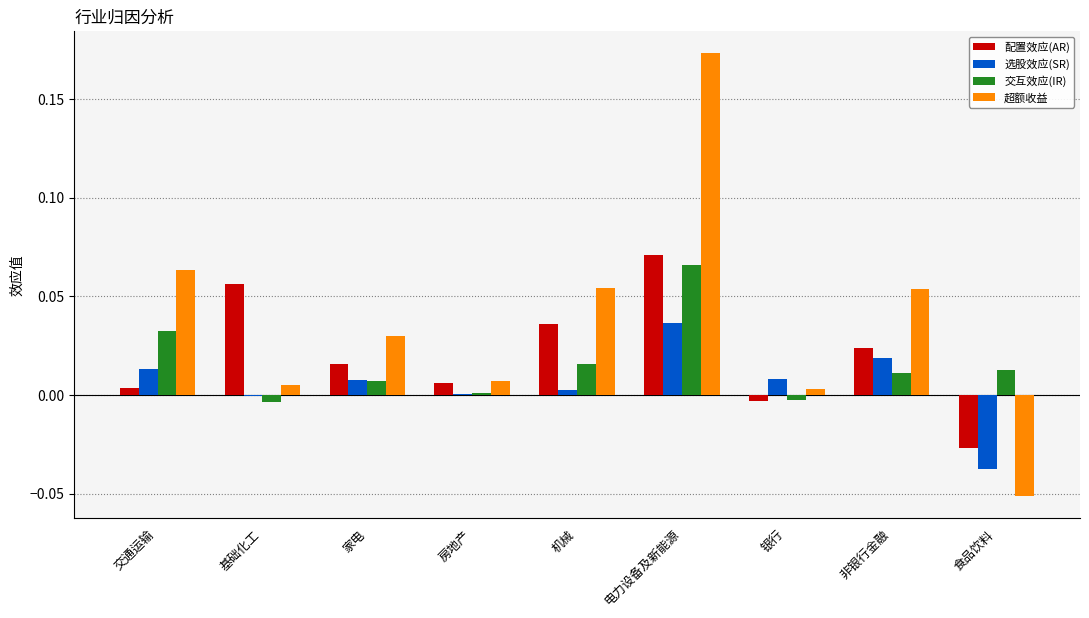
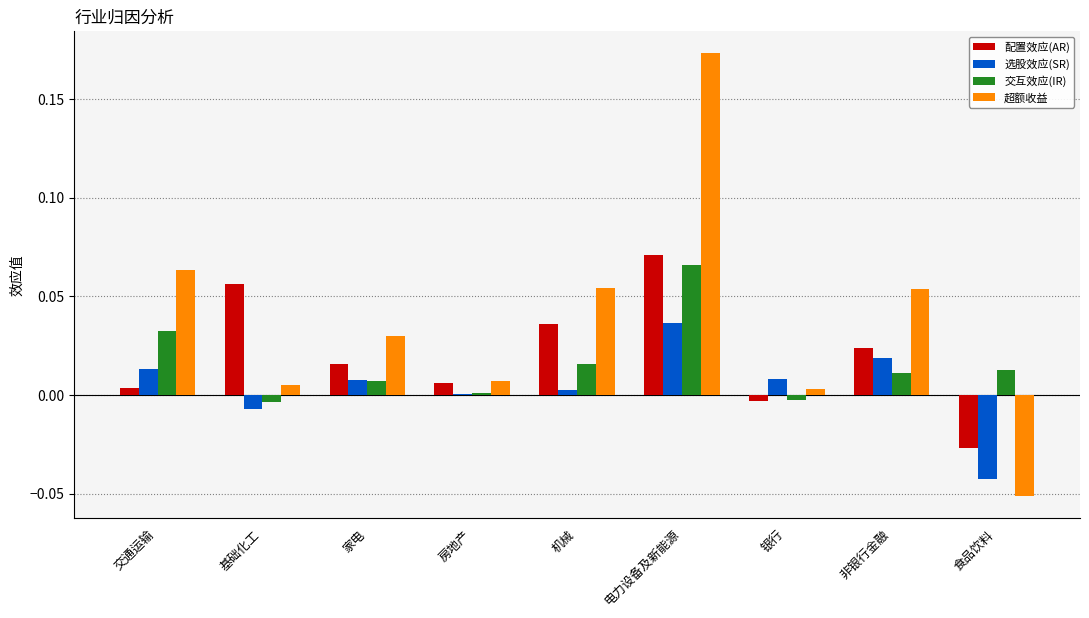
选股效应(SR), 基础化工: -0.001 -> -0.007
选股效应(SR), 食品饮料: -0.037 -> -0.042
